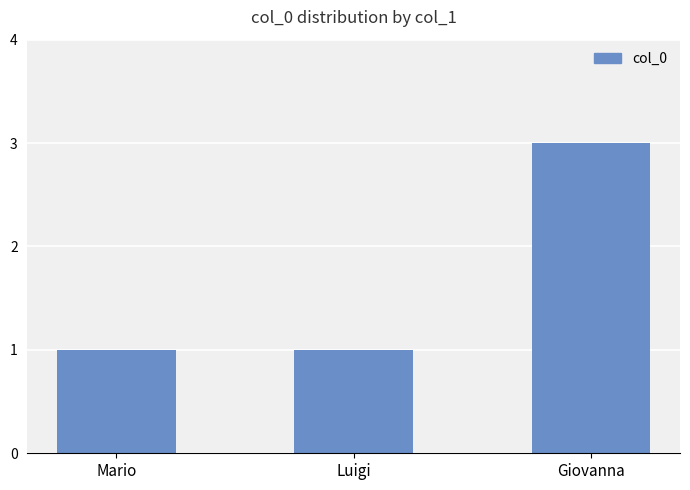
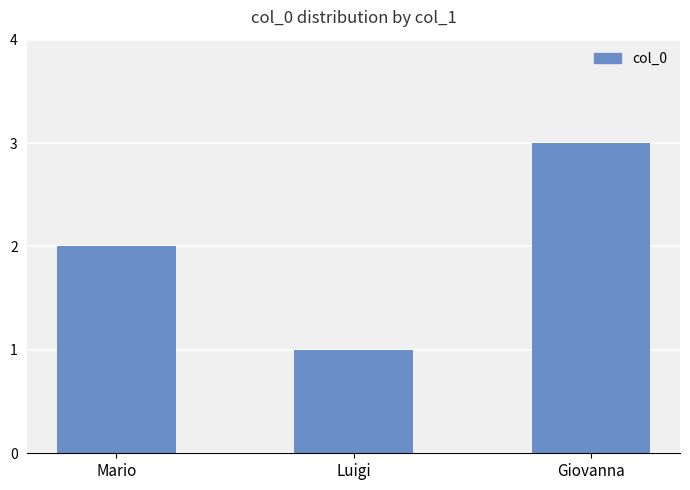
Mario: 1 -> 2
